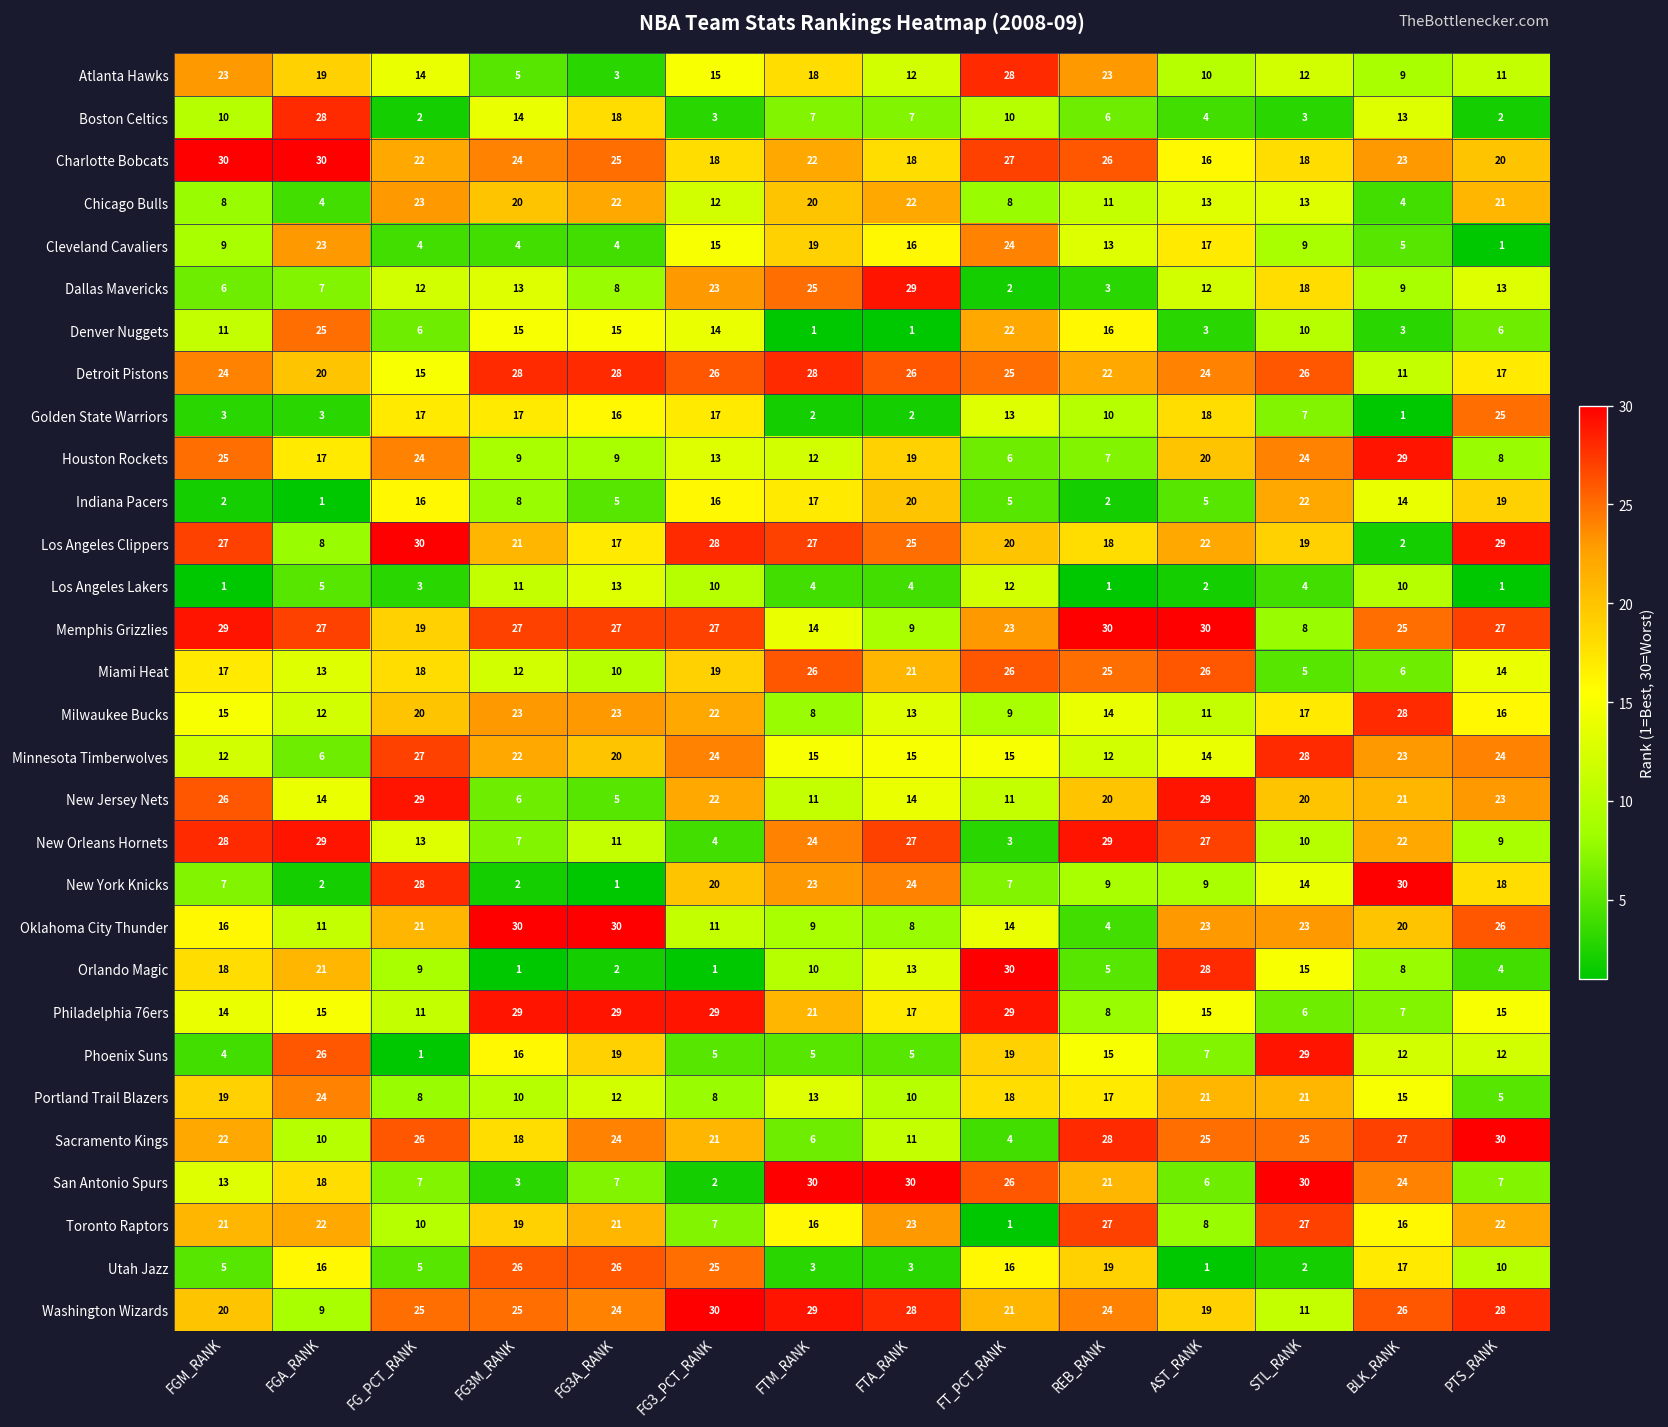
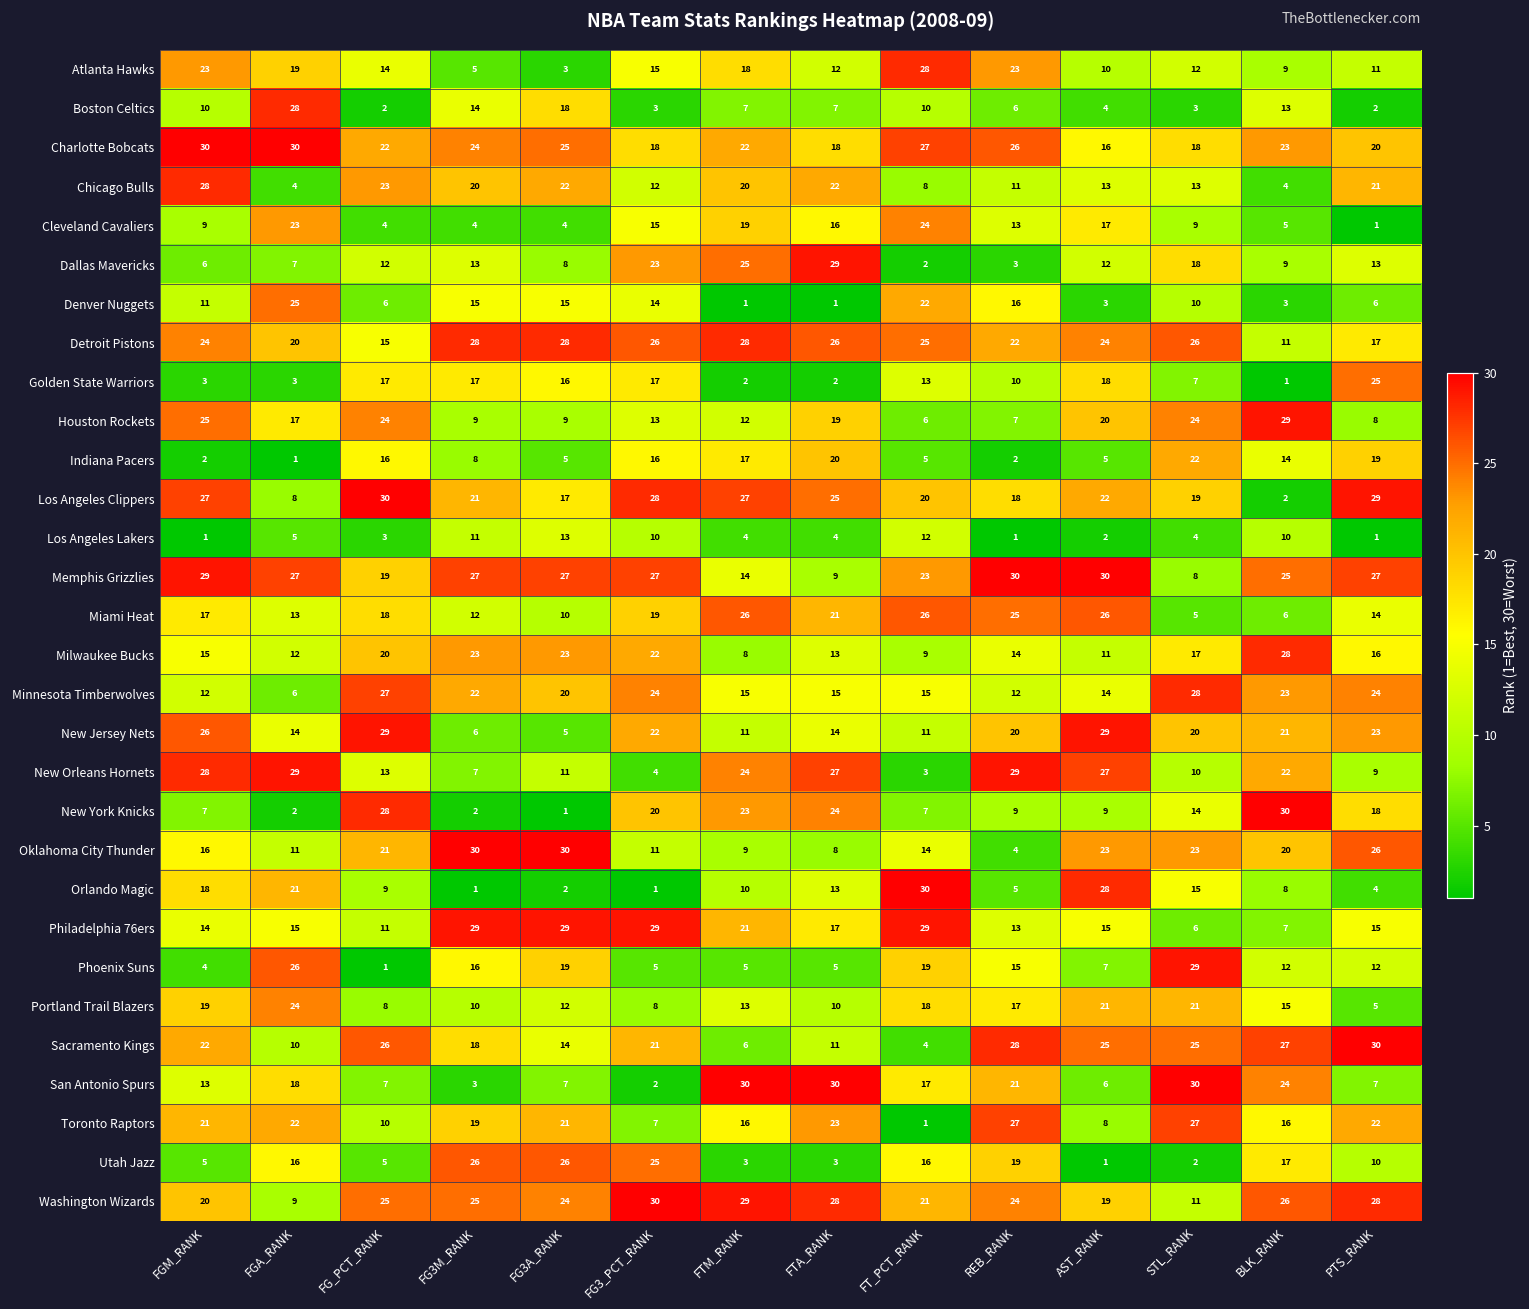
Chicago Bulls, FGM_RANK: 8 -> 28
Philadelphia 76ers, REB_RANK: 8 -> 13
Sacramento Kings, FG3A_RANK: 24 -> 14
San Antonio Spurs, FT_PCT_RANK: 26 -> 17
